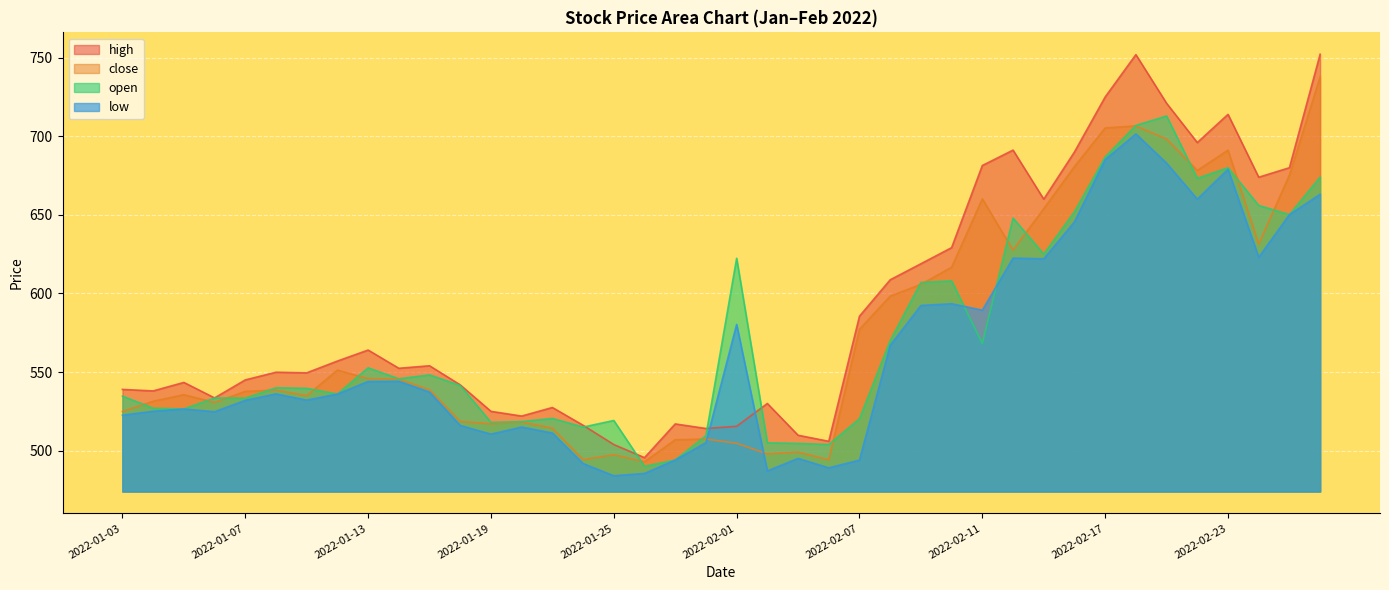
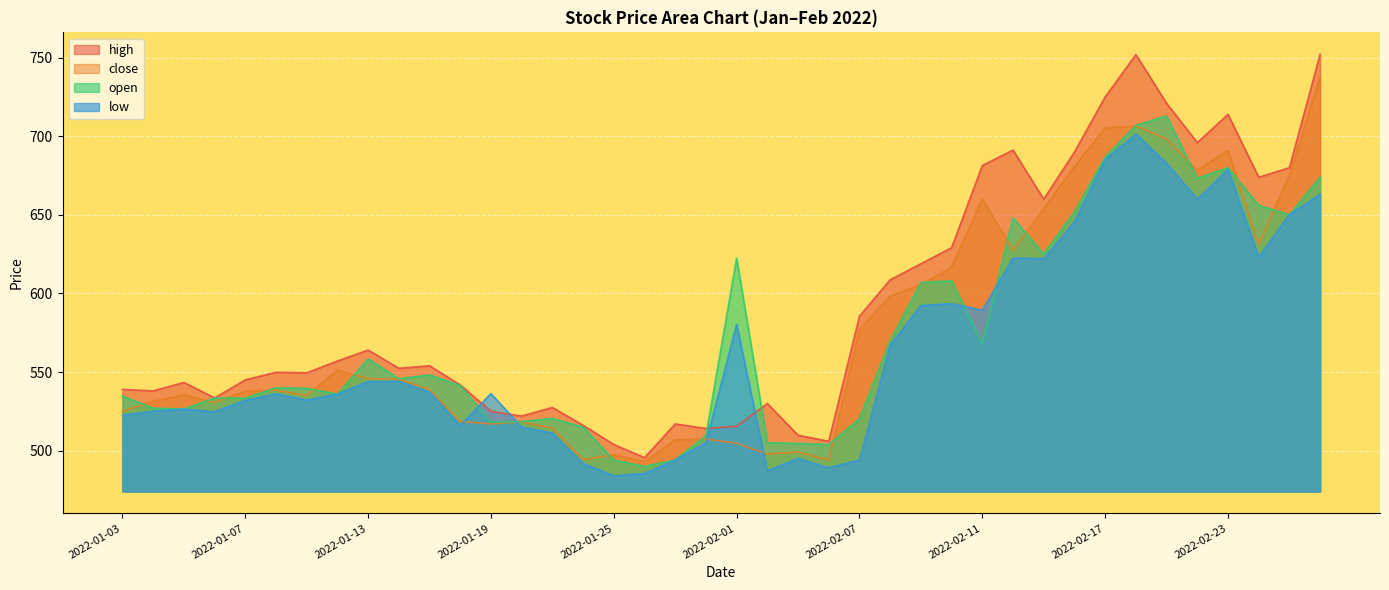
open, 2022-01-13: 553 -> 558
low, 2022-01-19: 511 -> 536
open, 2022-01-25: 519 -> 494
